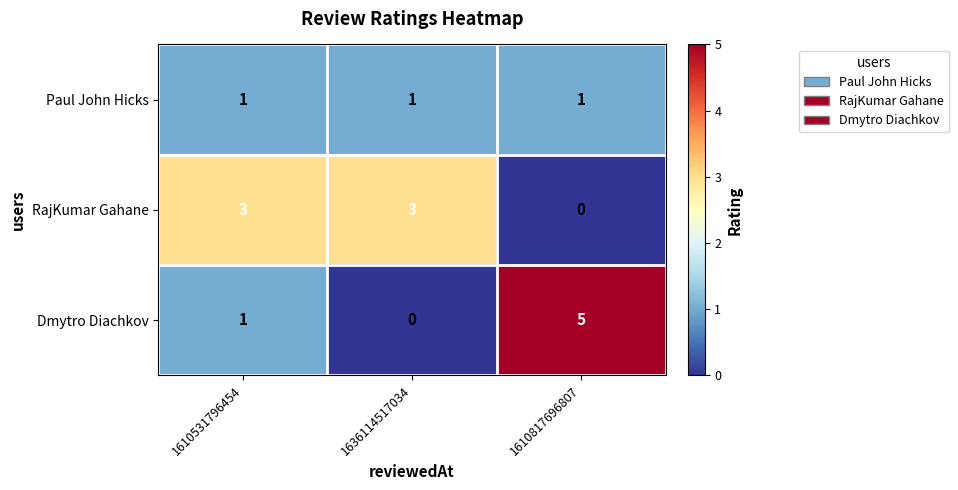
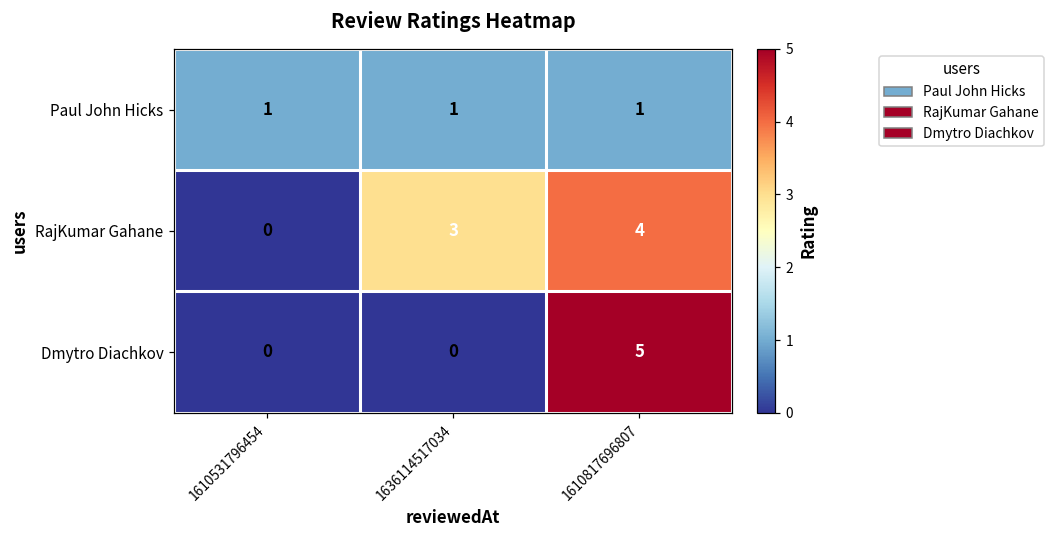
RajKumar Gahane, 1610531796454: 3 -> 0
RajKumar Gahane, 1610817696807: 0 -> 4
Dmytro Diachkov, 1610531796454: 1 -> 0
